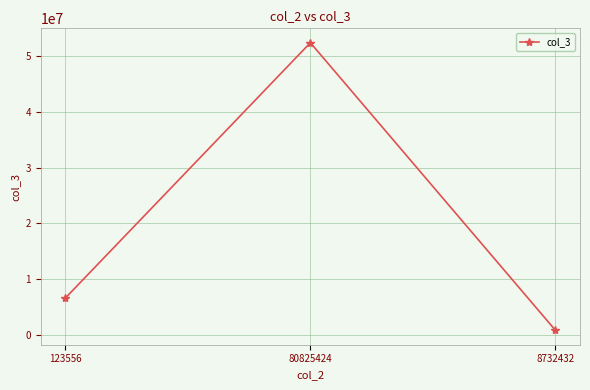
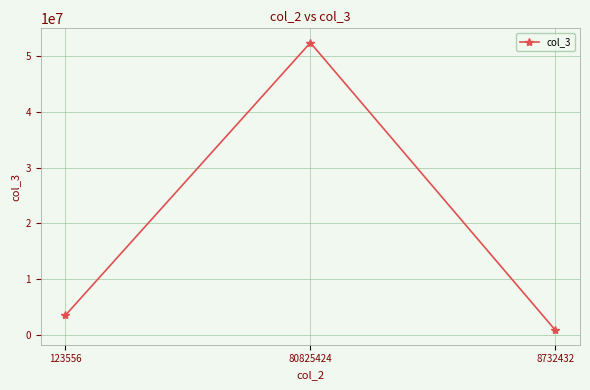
123556: 7000000 -> 3000000
